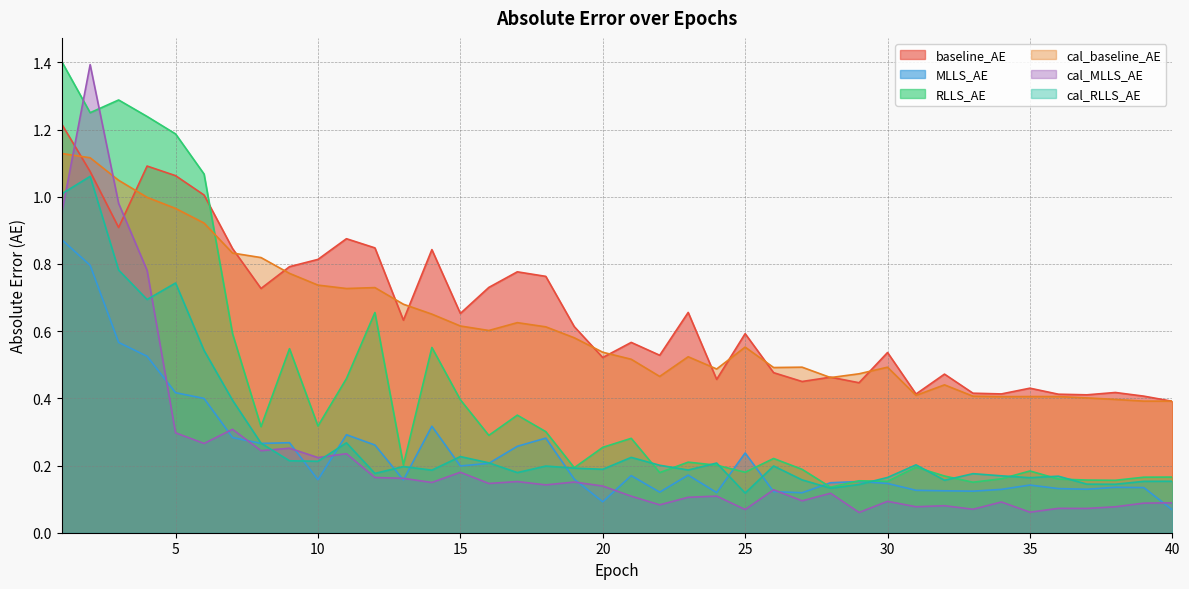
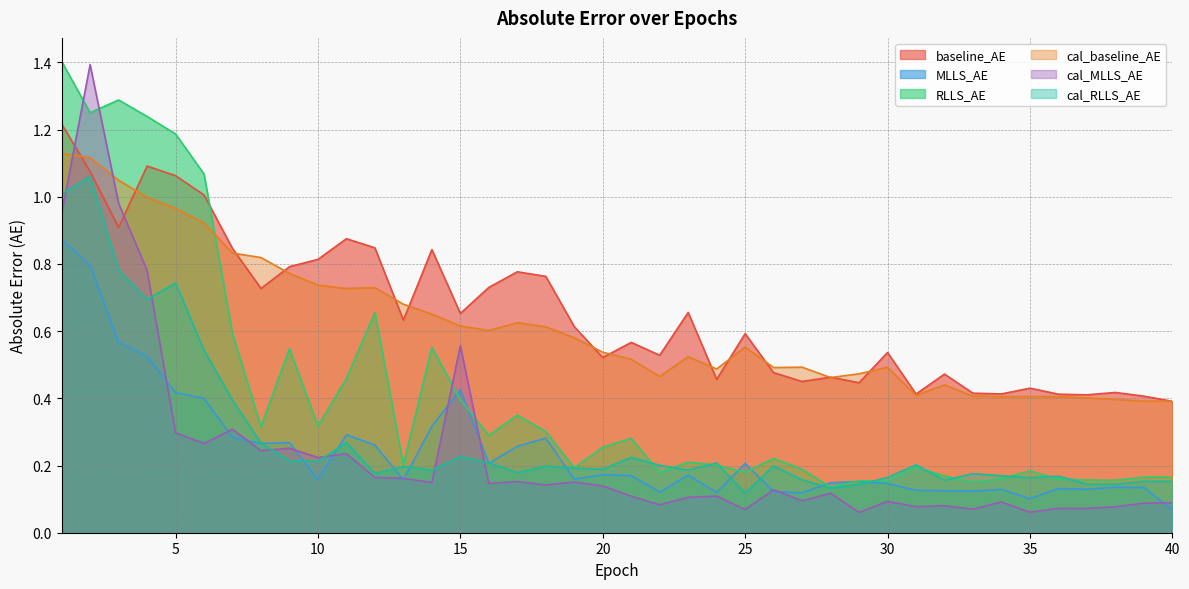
MLLS_AE, 15: 0.20 -> 0.43
cal_MLLS_AE, 15: 0.18 -> 0.56
MLLS_AE, 20: 0.09 -> 0.17
MLLS_AE, 25: 0.24 -> 0.21
MLLS_AE, 35: 0.14 -> 0.10
